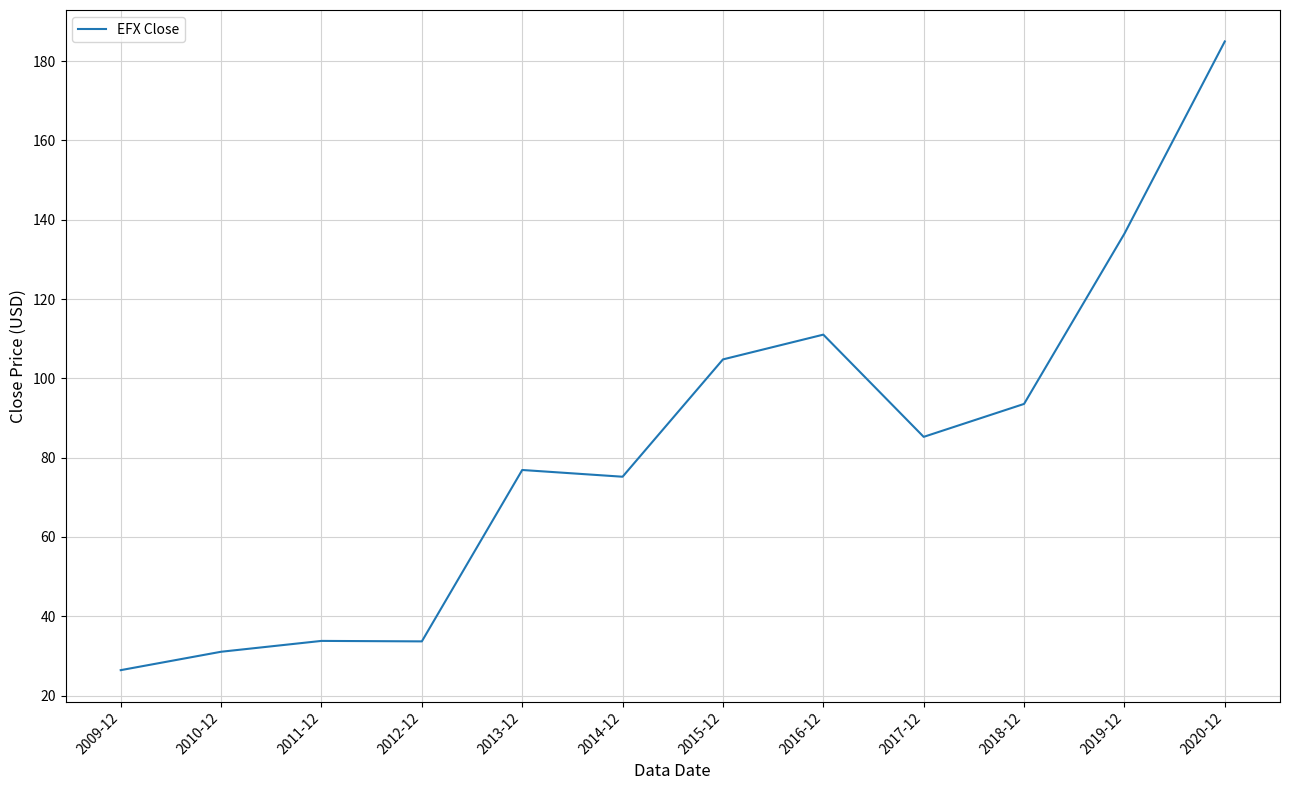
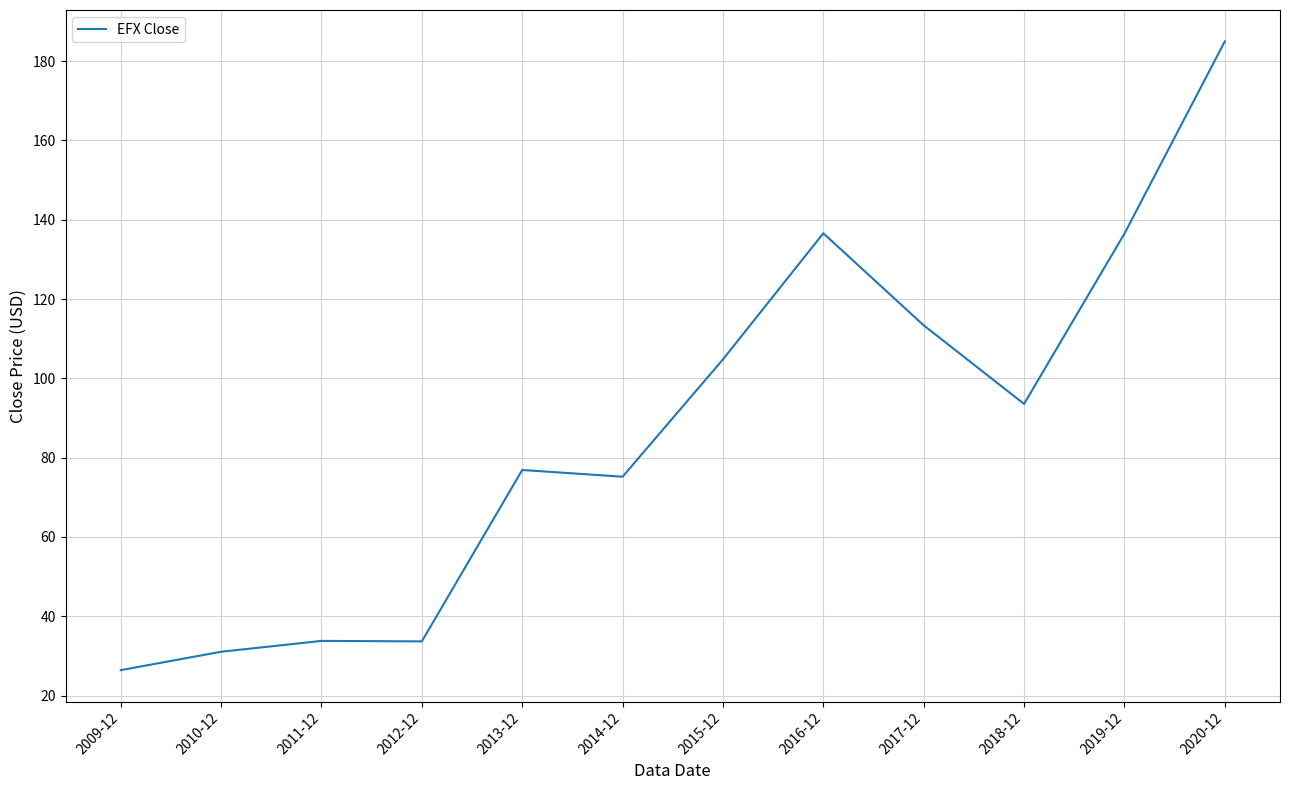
2016-12: 111 -> 137
2017-12: 85 -> 113
